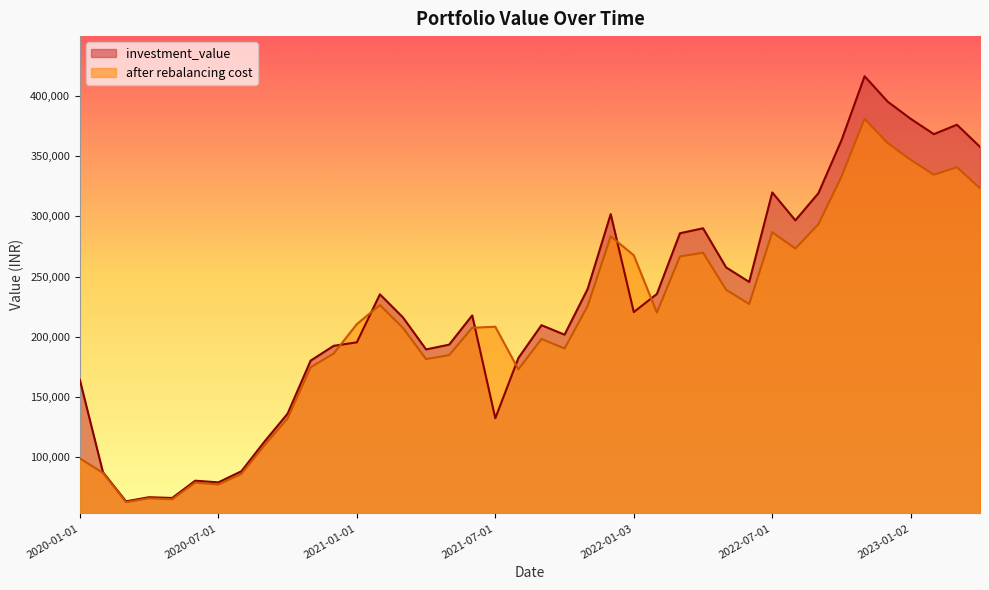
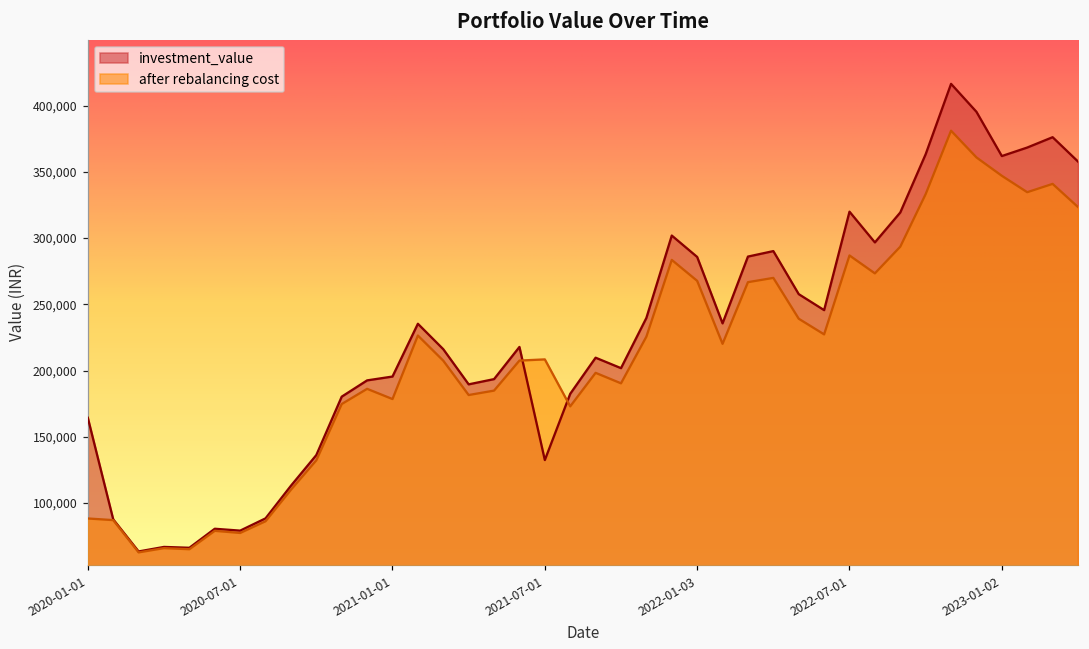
after rebalancing cost, 2020-01-01: 99,000 -> 88,000
after rebalancing cost, 2021-01-01: 211,000 -> 178,000
investment_value, 2022-01-03: 221,000 -> 286,000
investment_value, 2023-01-02: 381,000 -> 362,000
